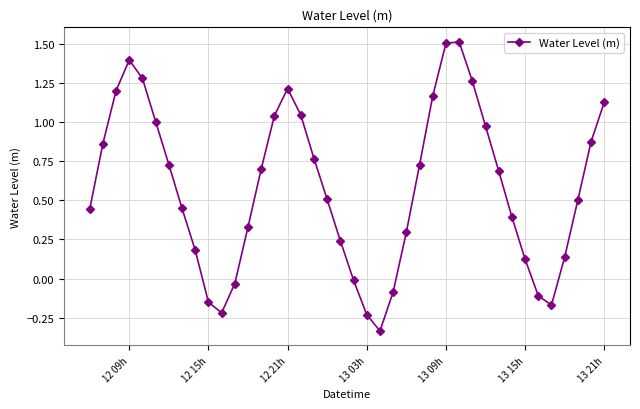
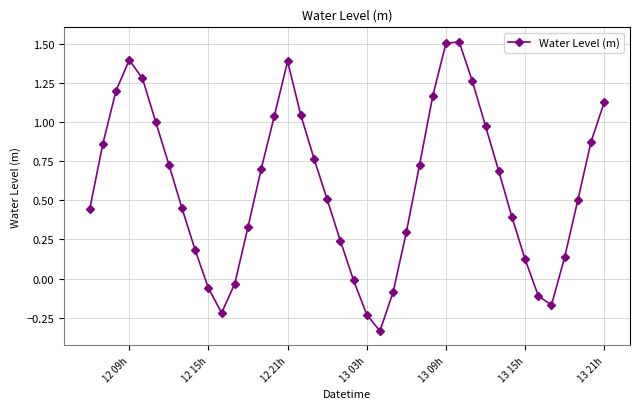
12 15h: -0.15 -> -0.06
12 21h: 1.21 -> 1.39
